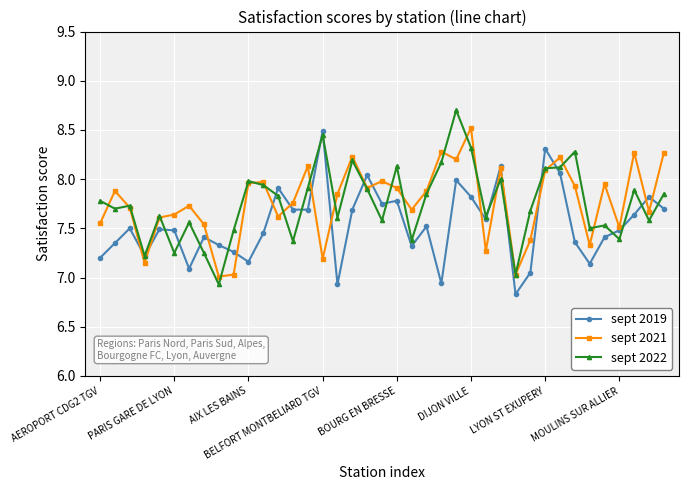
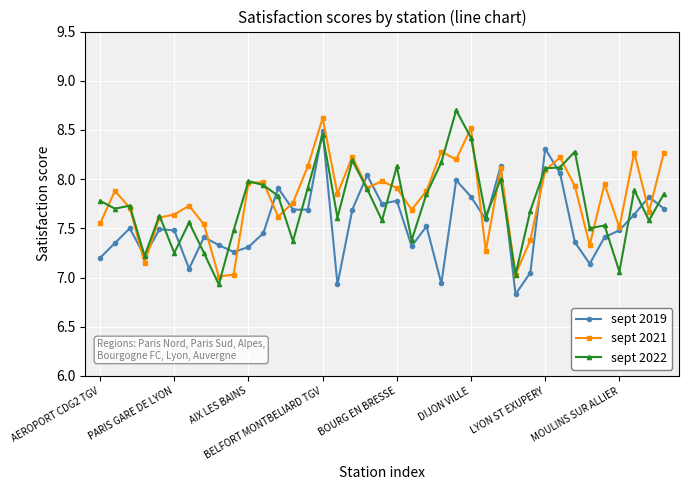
sept 2019, AIX LES BAINS: 7.2 -> 7.3
sept 2021, BELFORT MONTBELIARD TGV: 7.2 -> 8.6
sept 2022, DIJON VILLE: 8.3 -> 8.4
sept 2022, MOULINS SUR ALLIER: 7.4 -> 7.1
